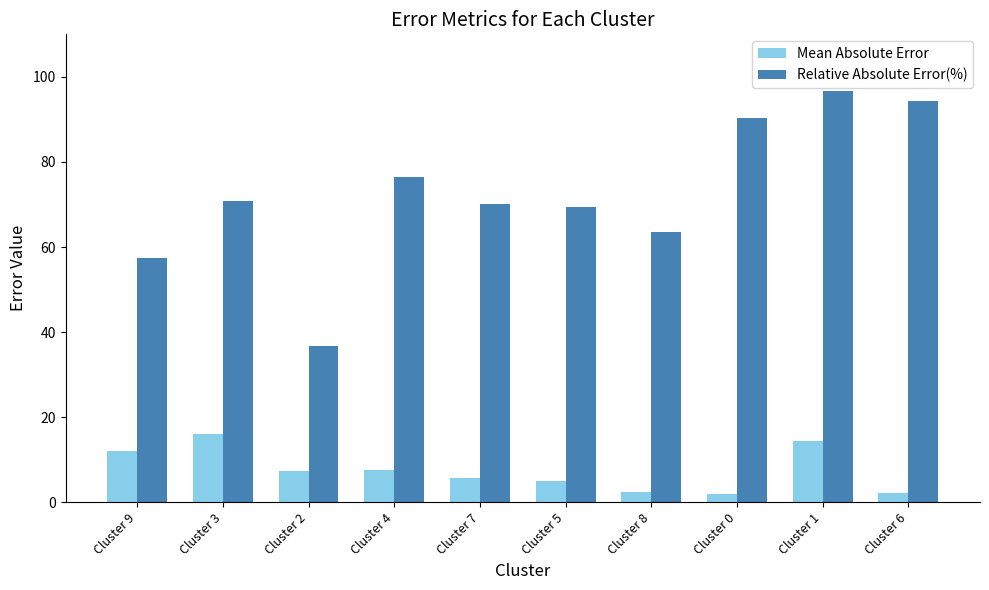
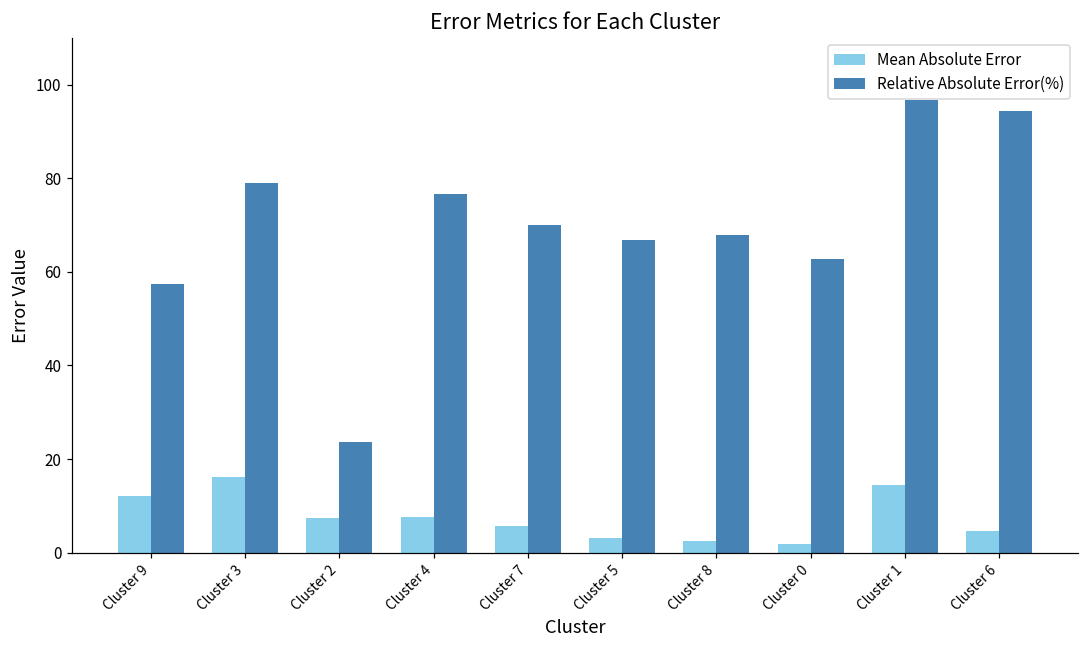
Relative Absolute Error(%), Cluster 3: 71 -> 79
Relative Absolute Error(%), Cluster 2: 37 -> 24
Mean Absolute Error, Cluster 5: 5 -> 3
Relative Absolute Error(%), Cluster 5: 69 -> 67
Relative Absolute Error(%), Cluster 8: 64 -> 68
Relative Absolute Error(%), Cluster 0: 90 -> 63
Mean Absolute Error, Cluster 6: 2 -> 5
